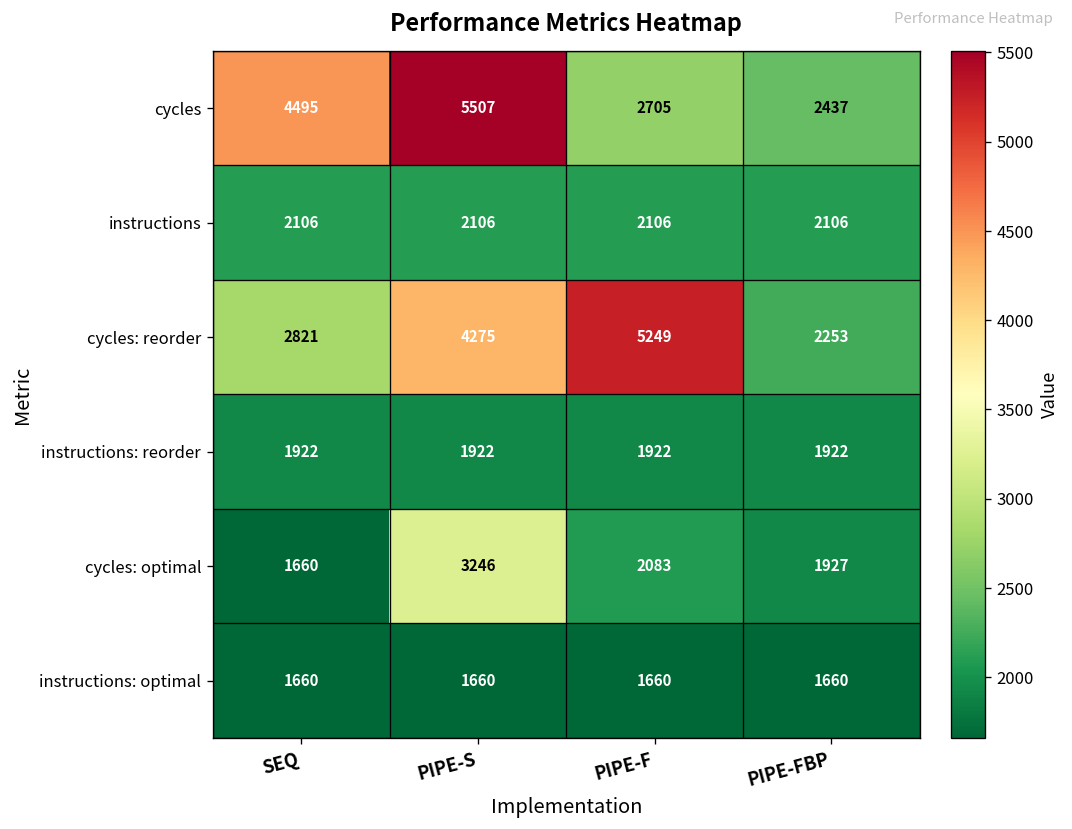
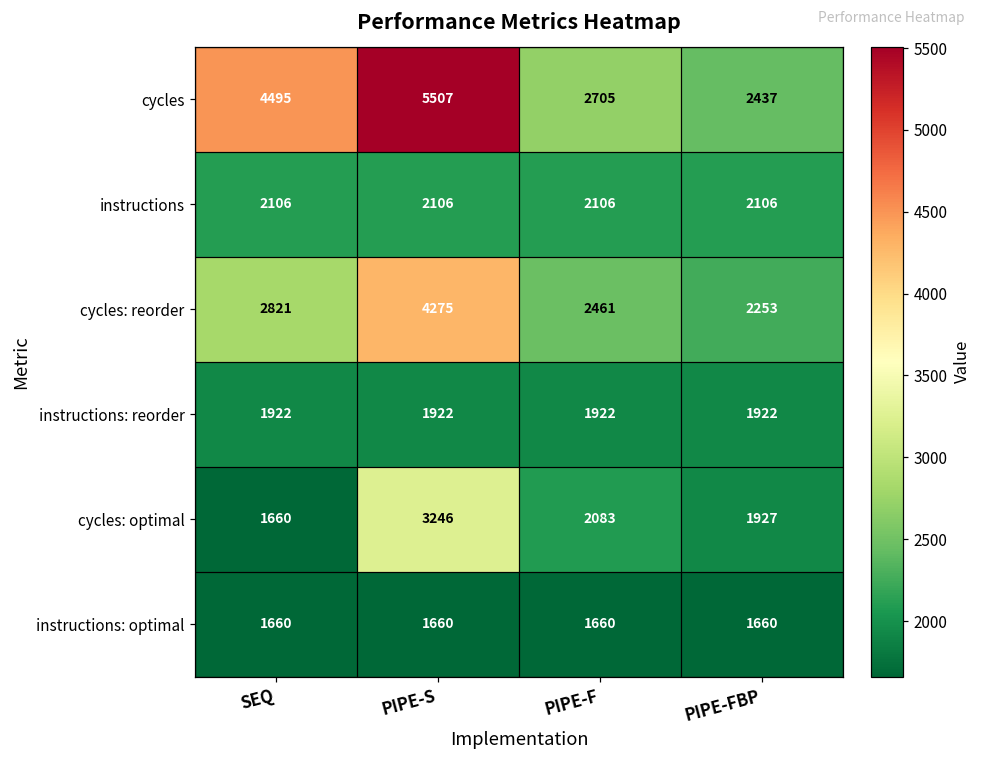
cycles: reorder, PIPE-F: 5249 -> 2461
